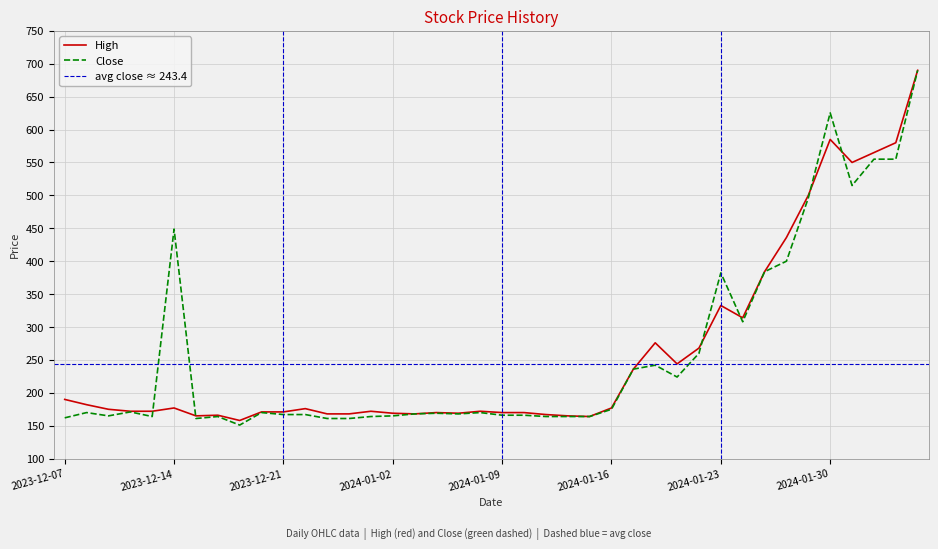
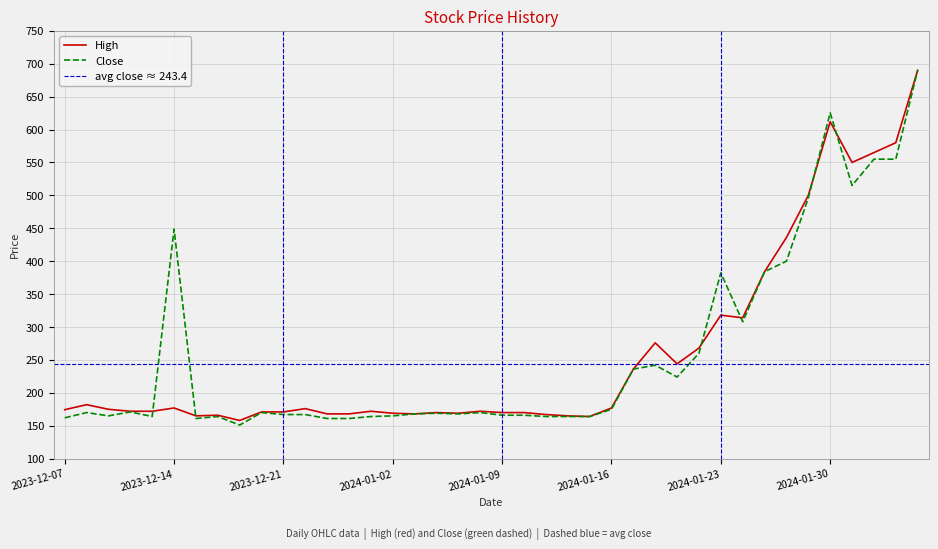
High, 2023-12-07: 190 -> 170
High, 2024-01-23: 330 -> 320
High, 2024-01-30: 590 -> 610
